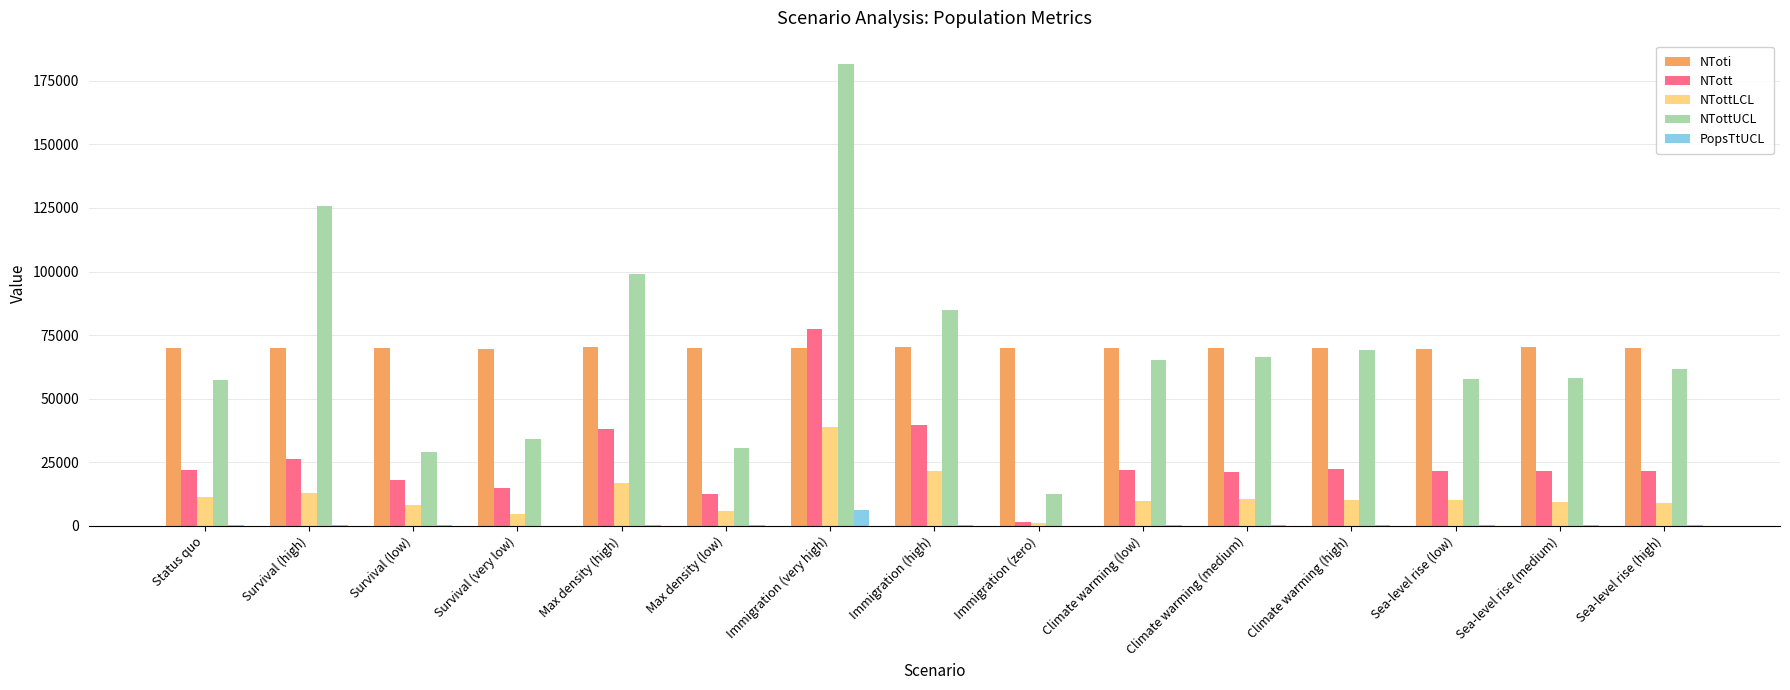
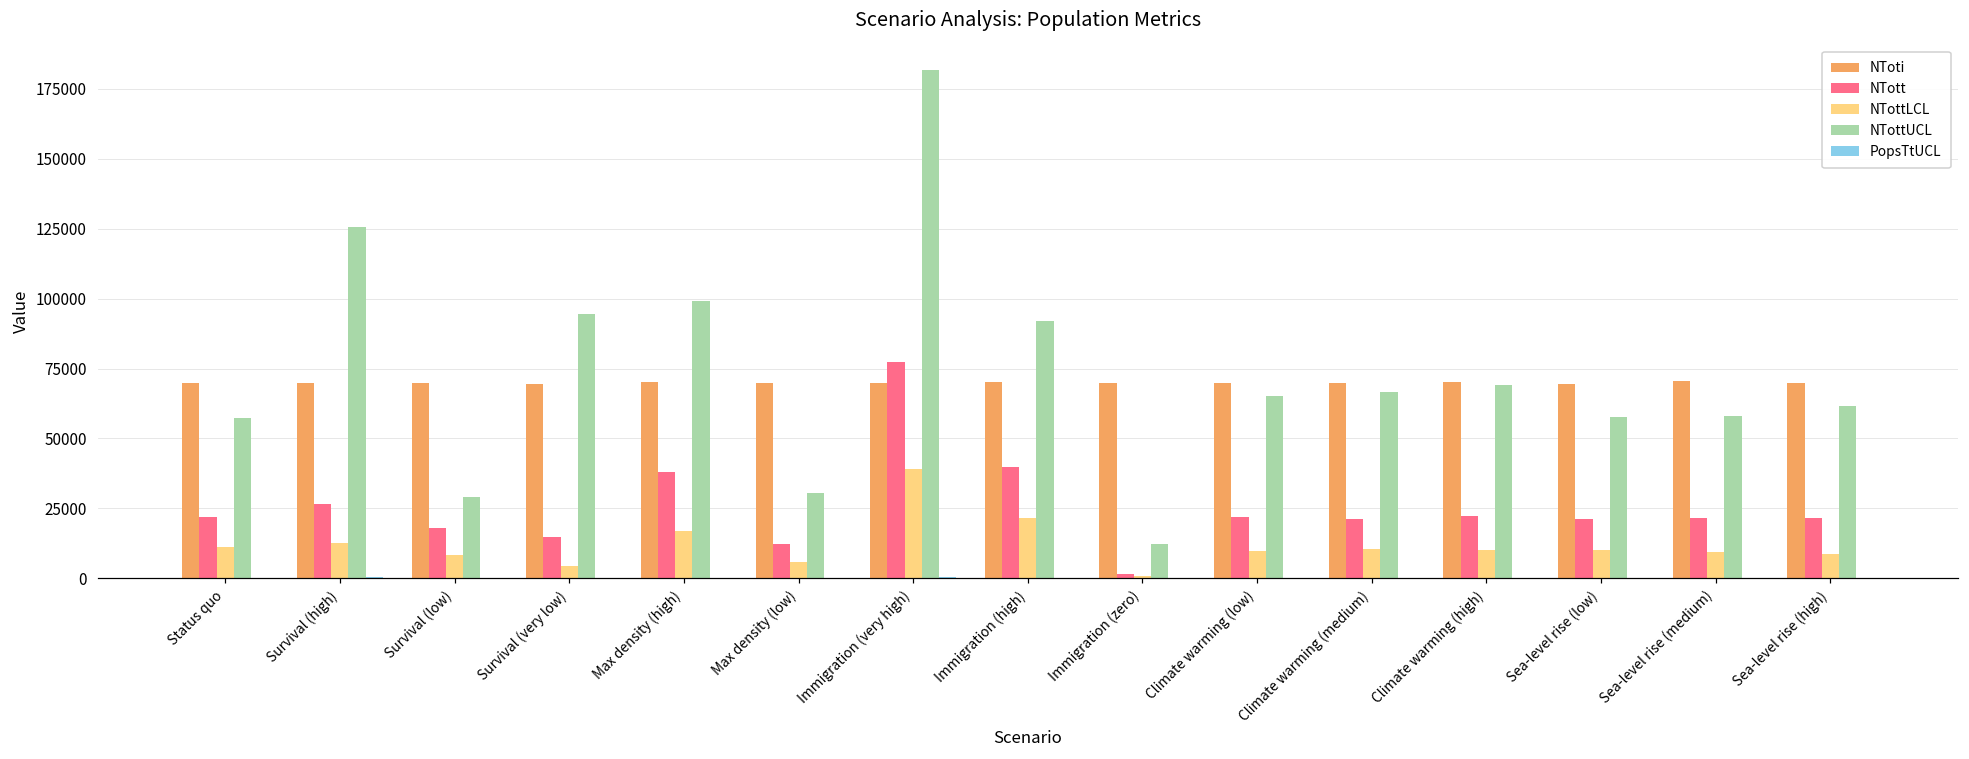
NTottUCL, Survival (very low): 34000 -> 95000
PopsTtUCL, Immigration (very high): 6000 -> 0
NTottUCL, Immigration (high): 85000 -> 92000
